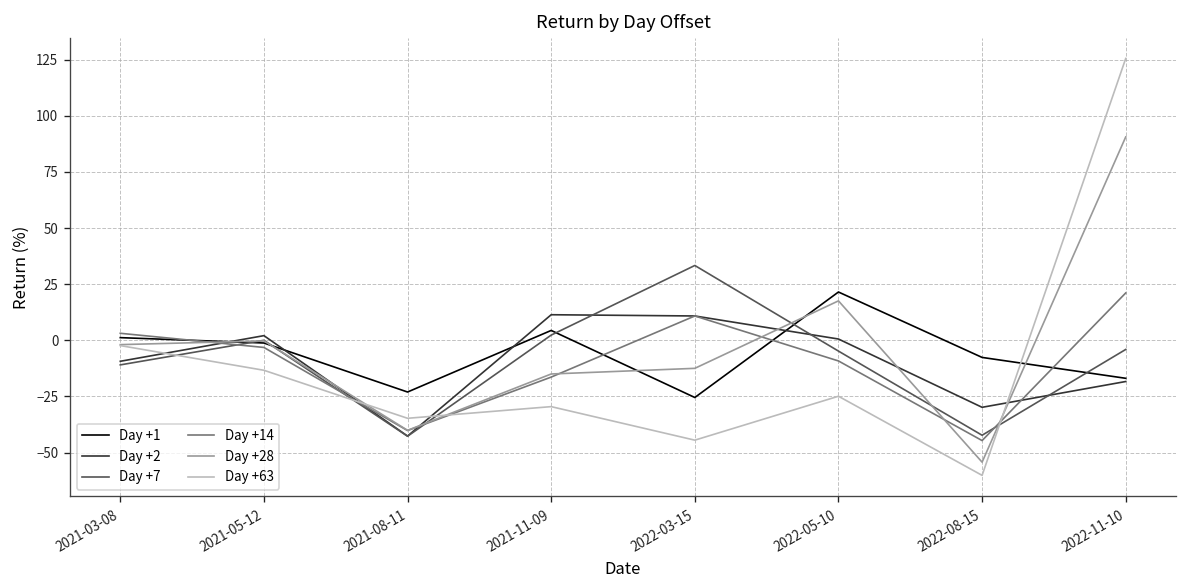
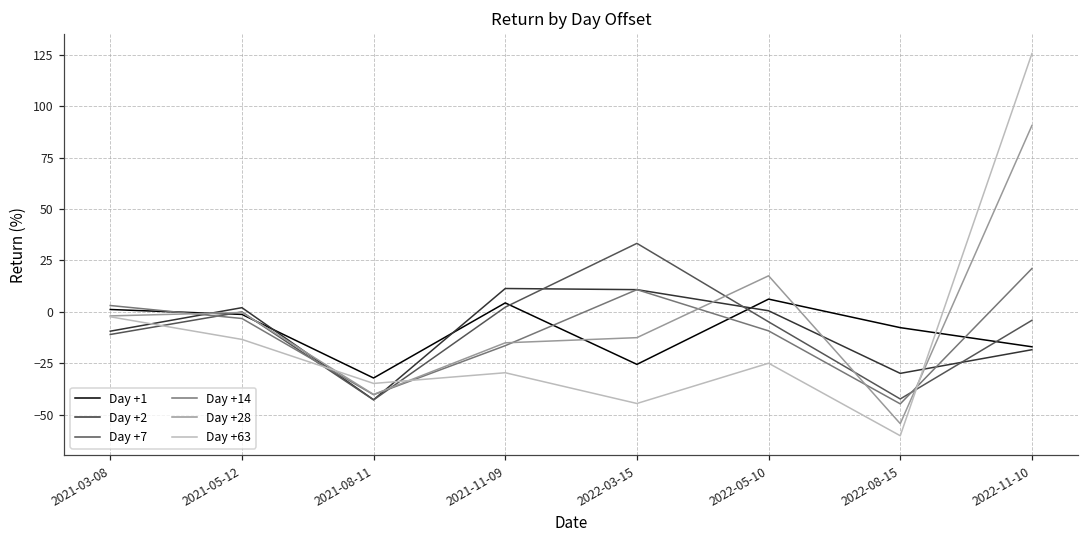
Day +1, 2021-08-11: -23 -> -32
Day +1, 2022-05-10: 22 -> 6
